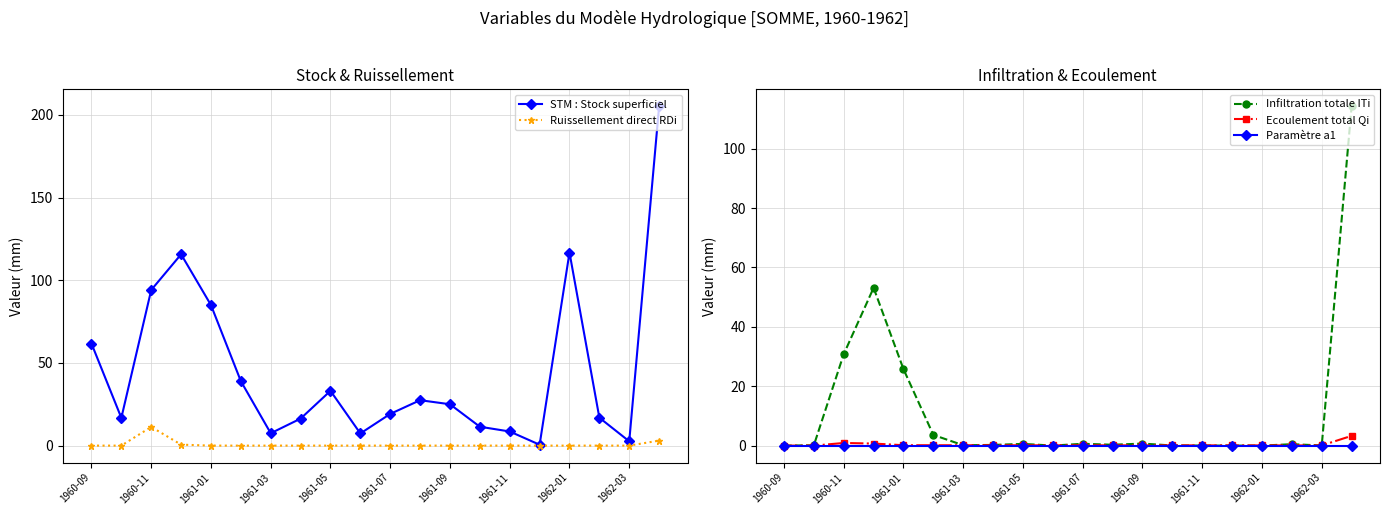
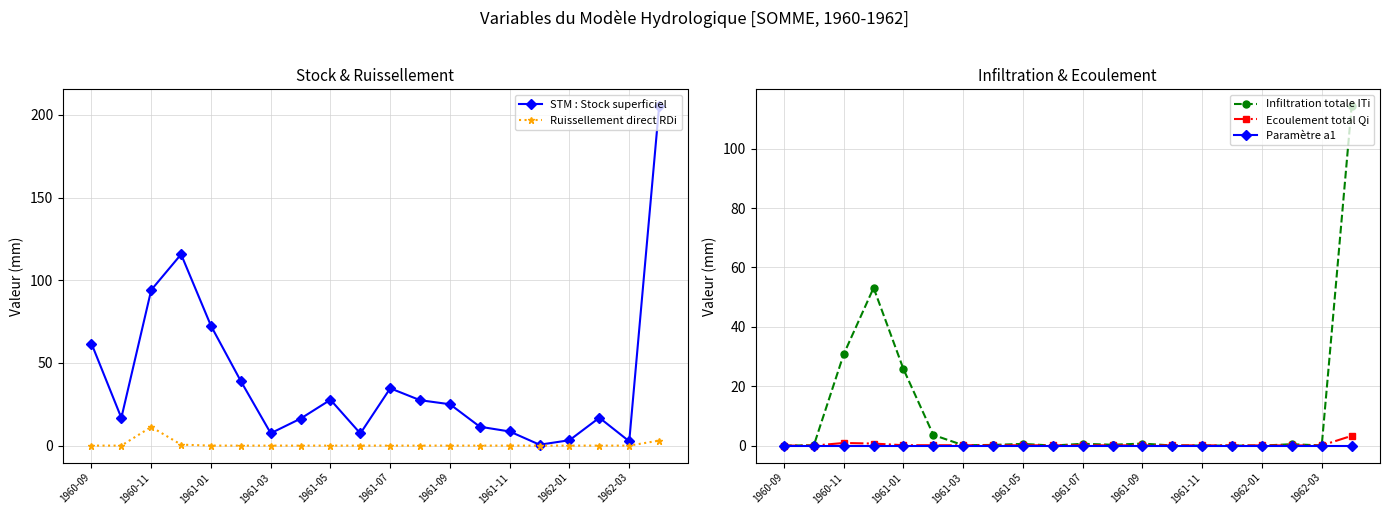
Stock & Ruissellement, STM : Stock superficiel, 1961-01: 85 -> 72
Stock & Ruissellement, STM : Stock superficiel, 1961-05: 33 -> 28
Stock & Ruissellement, STM : Stock superficiel, 1961-07: 19 -> 35
Stock & Ruissellement, STM : Stock superficiel, 1962-01: 117 -> 3
